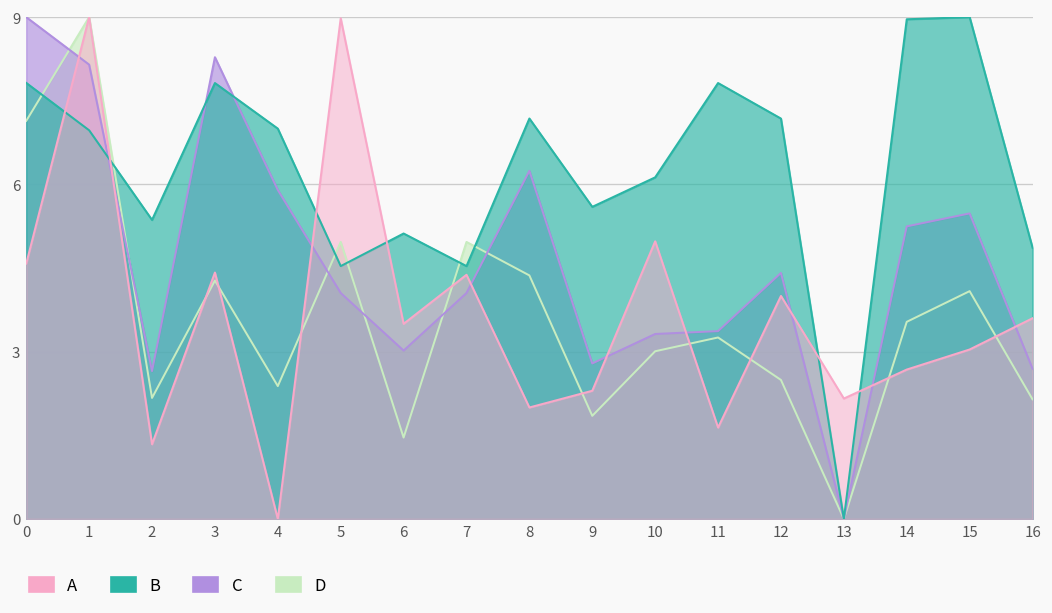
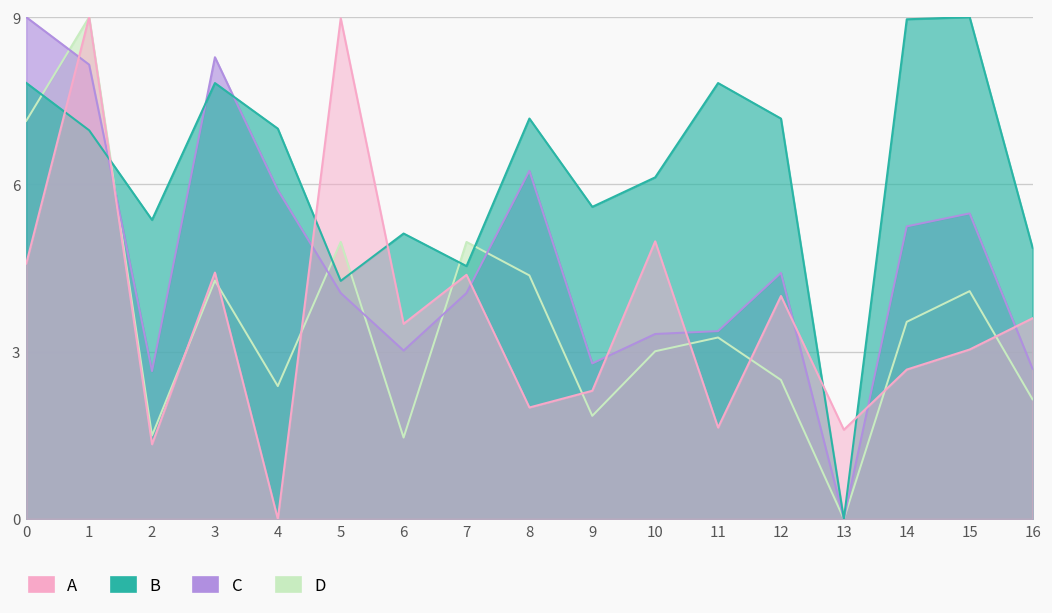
D, 2: 2.2 -> 1.5
B, 5: 4.5 -> 4.3
A, 13: 2.2 -> 1.6
